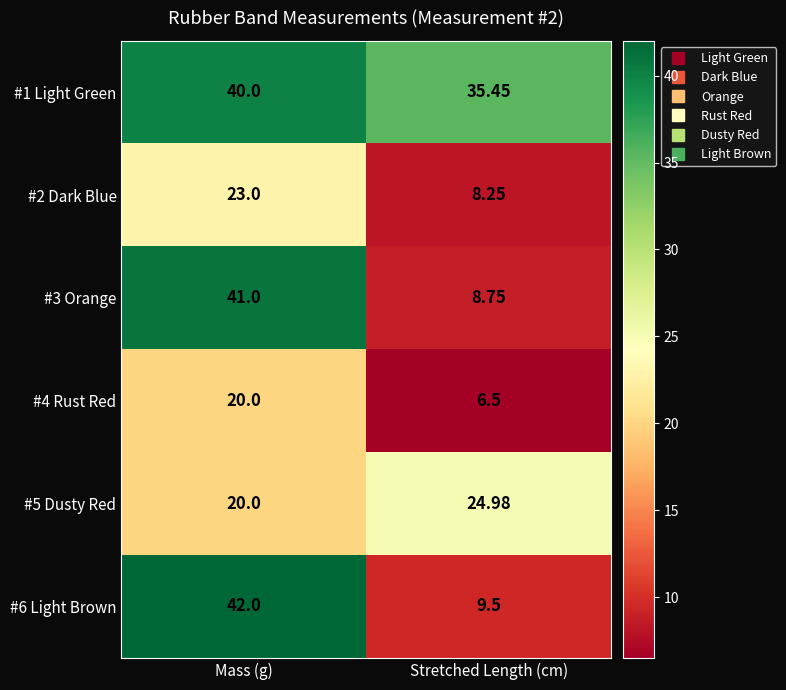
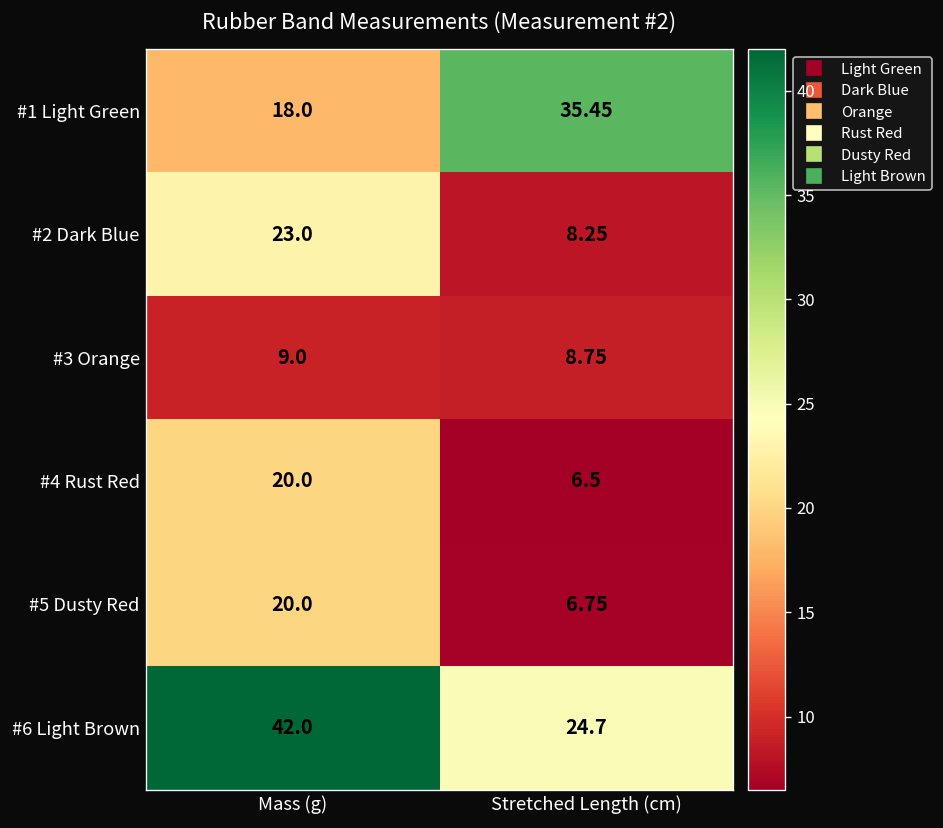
#1 Light Green, Mass (g): 40.0 -> 18.0
#3 Orange, Mass (g): 41.0 -> 9.0
#5 Dusty Red, Stretched Length (cm): 24.98 -> 6.75
#6 Light Brown, Stretched Length (cm): 9.5 -> 24.7
